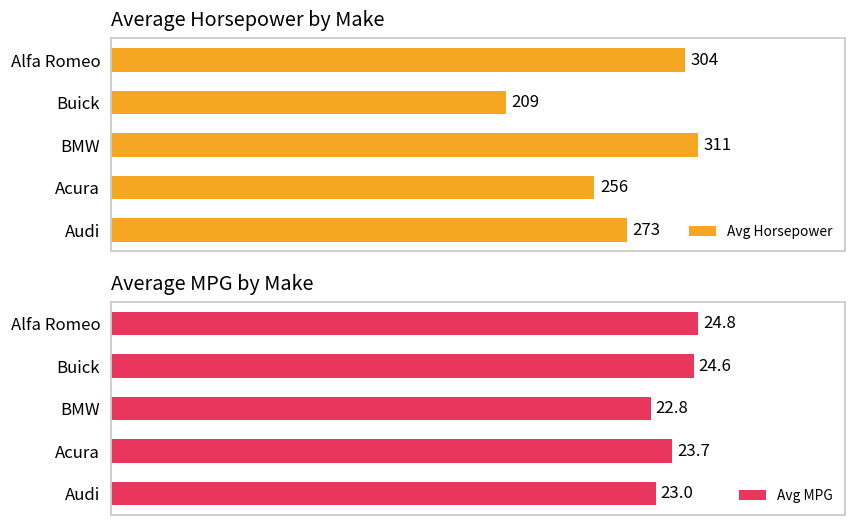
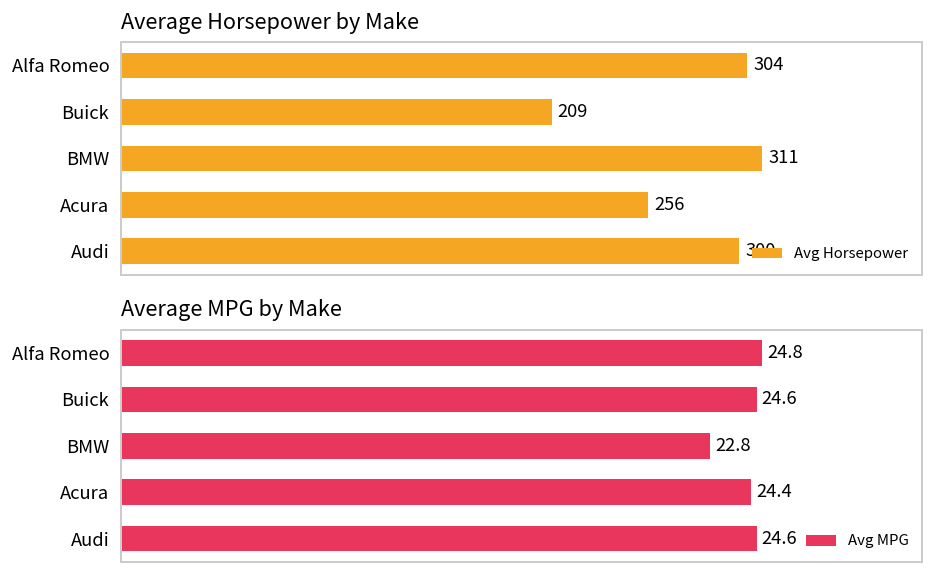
Average Horsepower by Make, Audi: 273 -> 300
Average MPG by Make, Acura: 23.7 -> 24.4
Average MPG by Make, Audi: 23.0 -> 24.6
